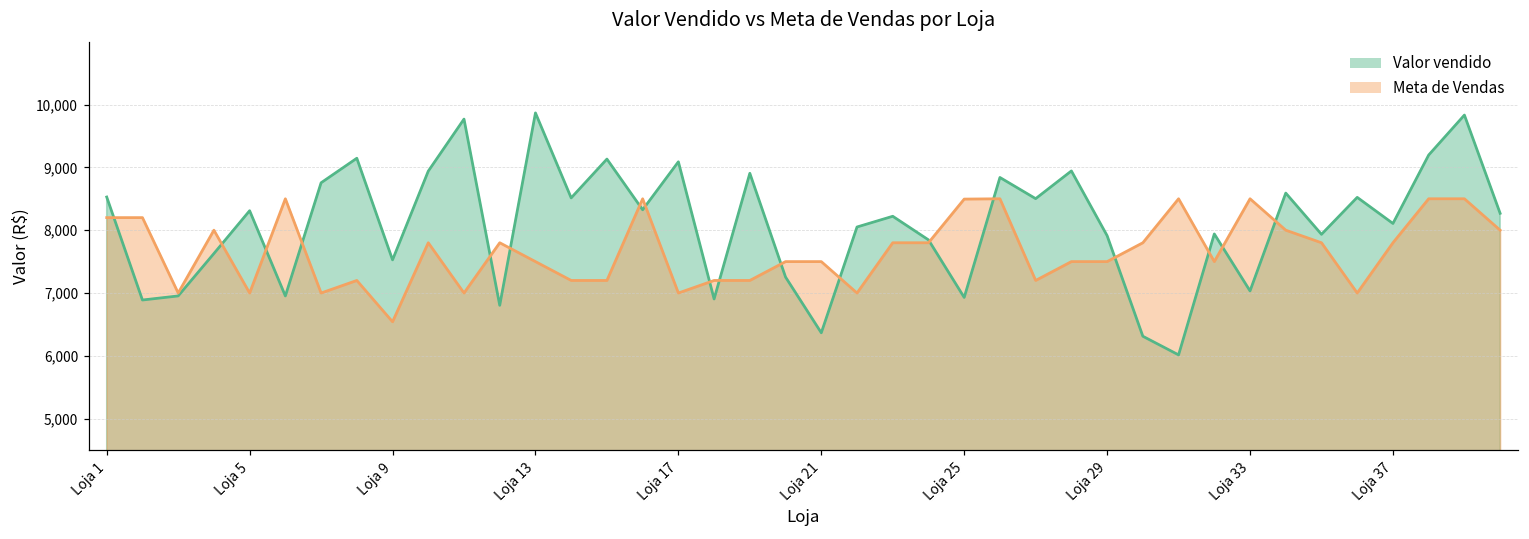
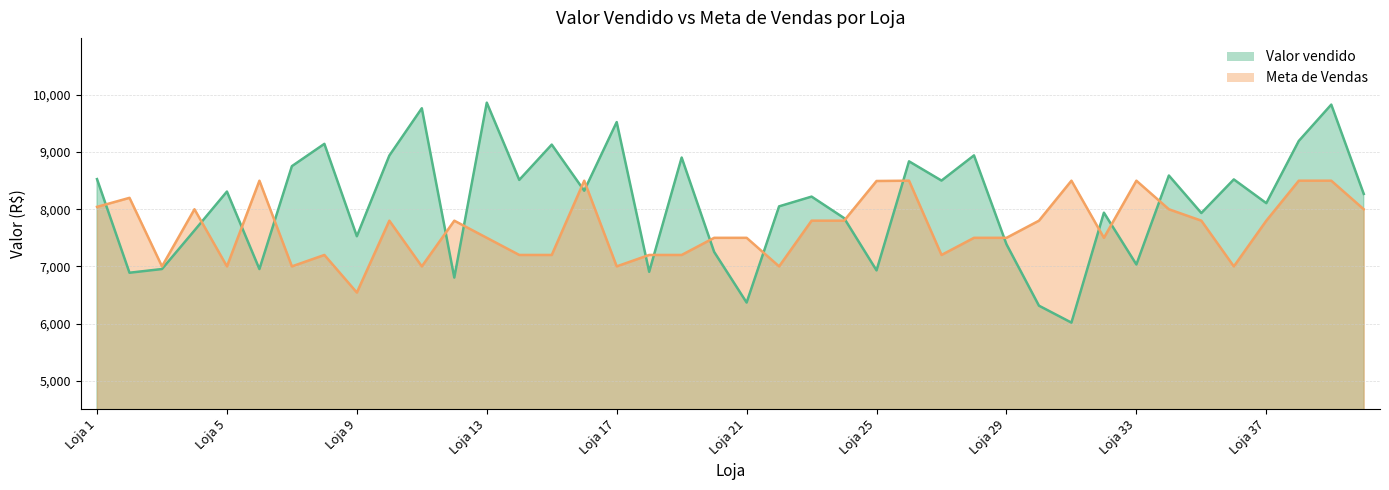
Meta de Vendas, Loja 1: 8,200 -> 8,000
Valor vendido, Loja 17: 9,100 -> 9,500
Valor vendido, Loja 29: 7,900 -> 7,400
